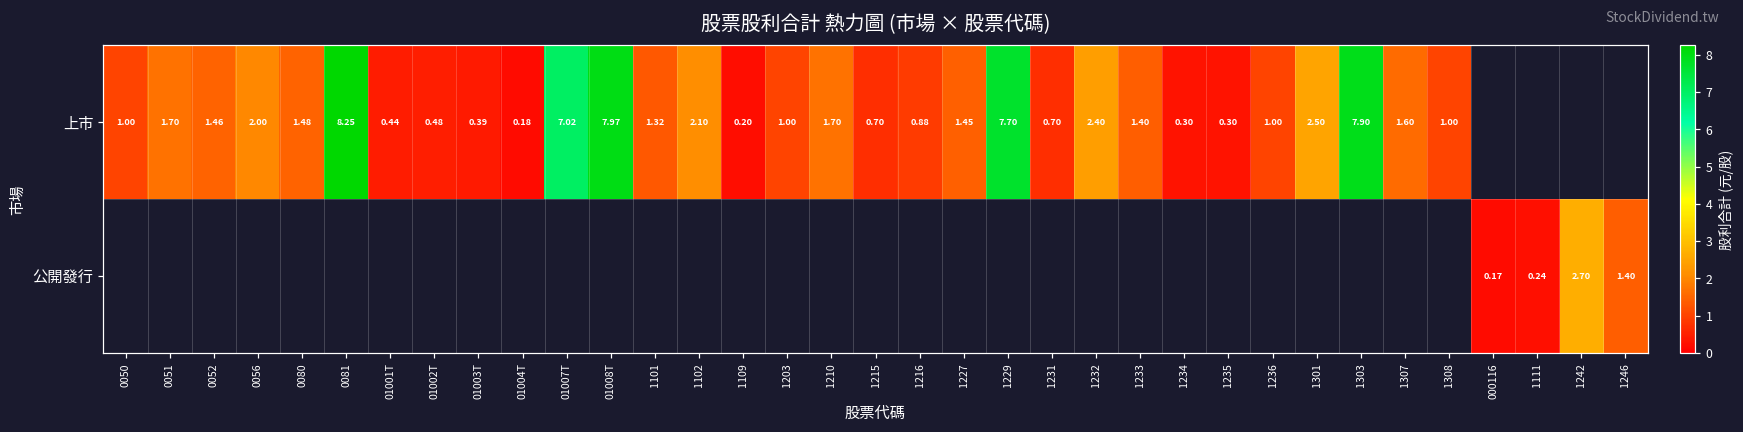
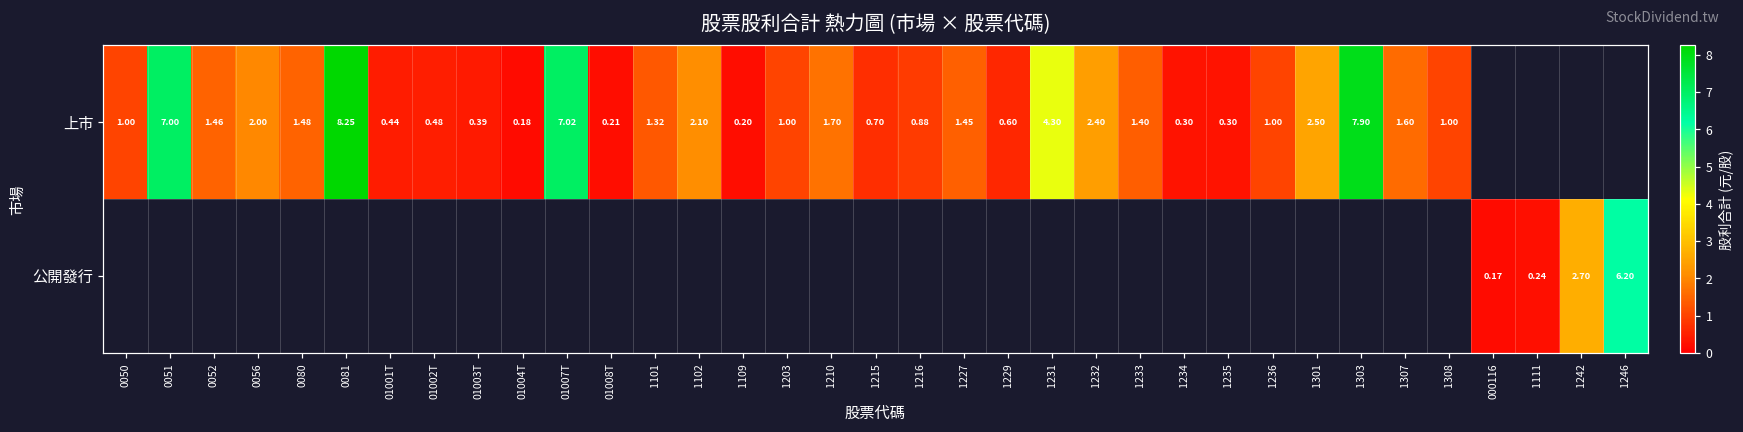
上市, 0051: 1.70 -> 7.00
上市, 01008T: 7.97 -> 0.21
上市, 1229: 7.70 -> 0.60
上市, 1231: 0.70 -> 4.30
公開發行, 1246: 1.40 -> 6.20
